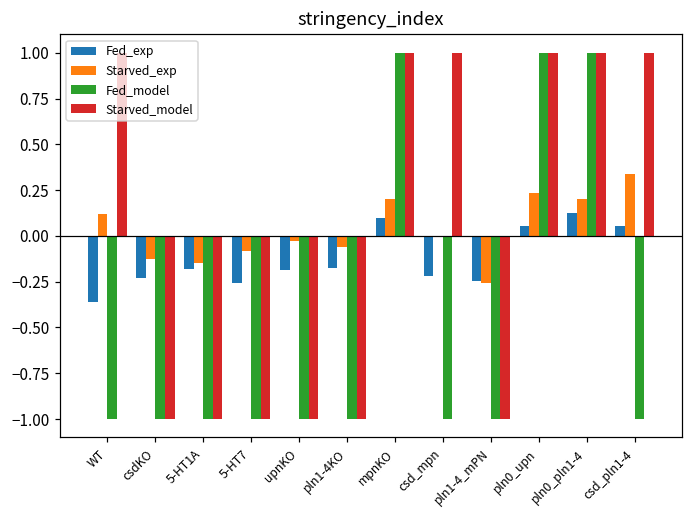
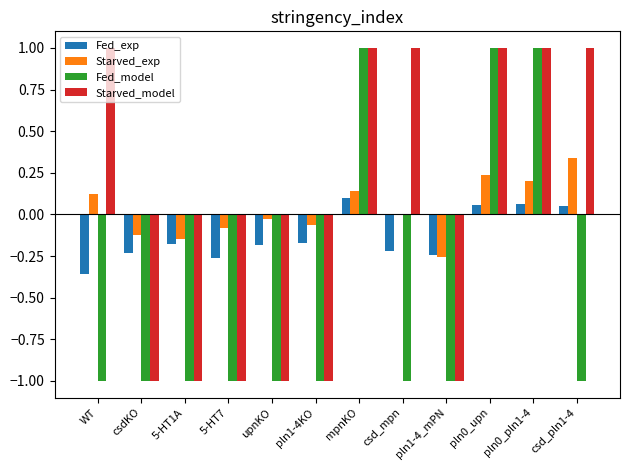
Starved_exp, mpnKO: 0.20 -> 0.14
Fed_exp, pln0_pln1-4: 0.13 -> 0.06
